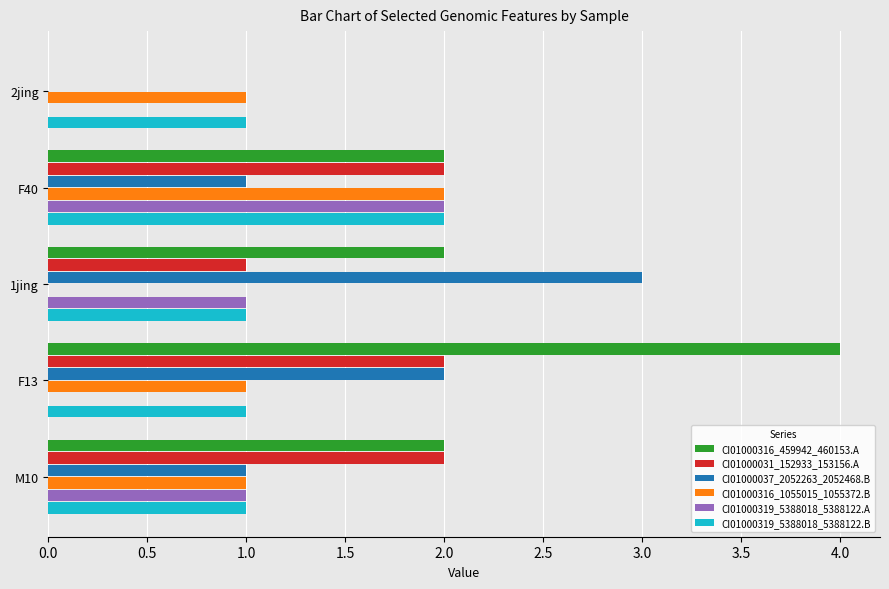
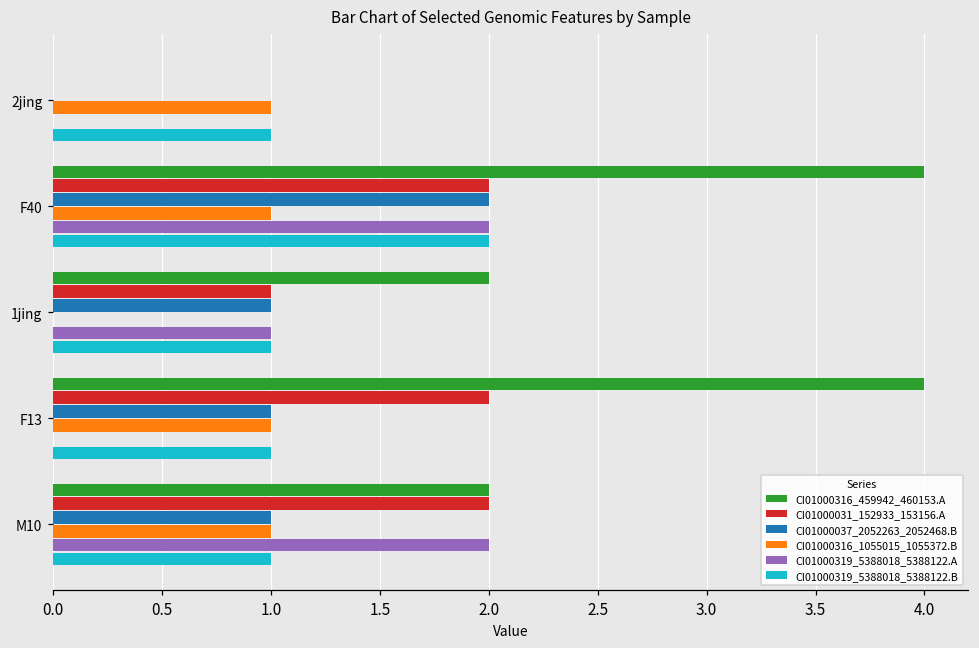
CI01000316_459942_460153.A, F40: 2 -> 4
CI01000037_2052263_2052468.B, F40: 1 -> 2
CI01000316_1055015_1055372.B, F40: 2 -> 1
CI01000037_2052263_2052468.B, 1jing: 3 -> 1
CI01000037_2052263_2052468.B, F13: 2 -> 1
CI01000319_5388018_5388122.A, M10: 1 -> 2
